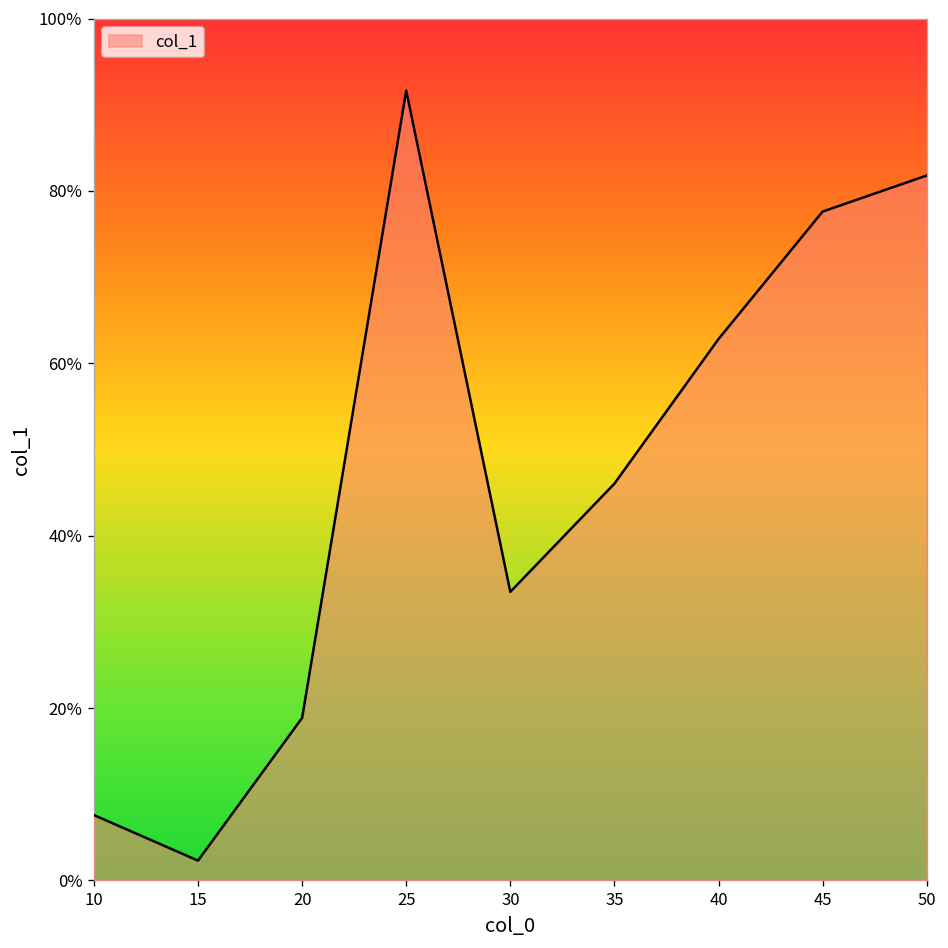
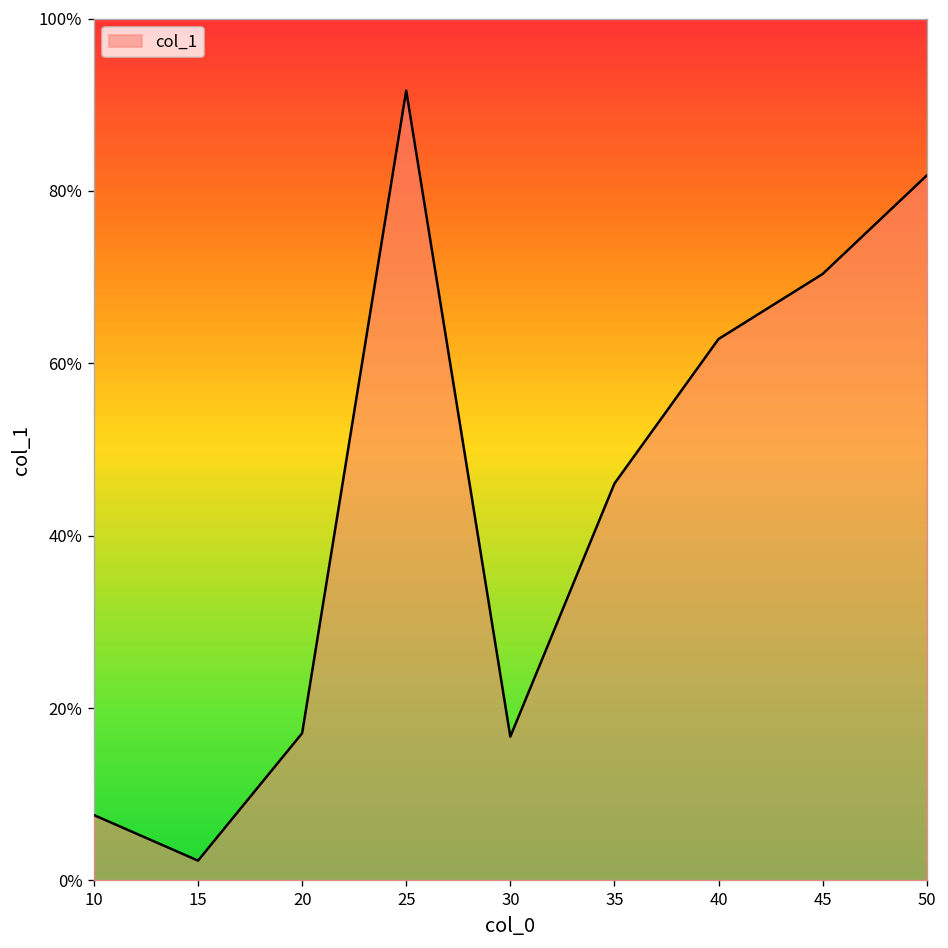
col_1, 20: 19% -> 17%
col_1, 30: 33% -> 17%
col_1, 45: 78% -> 70%
